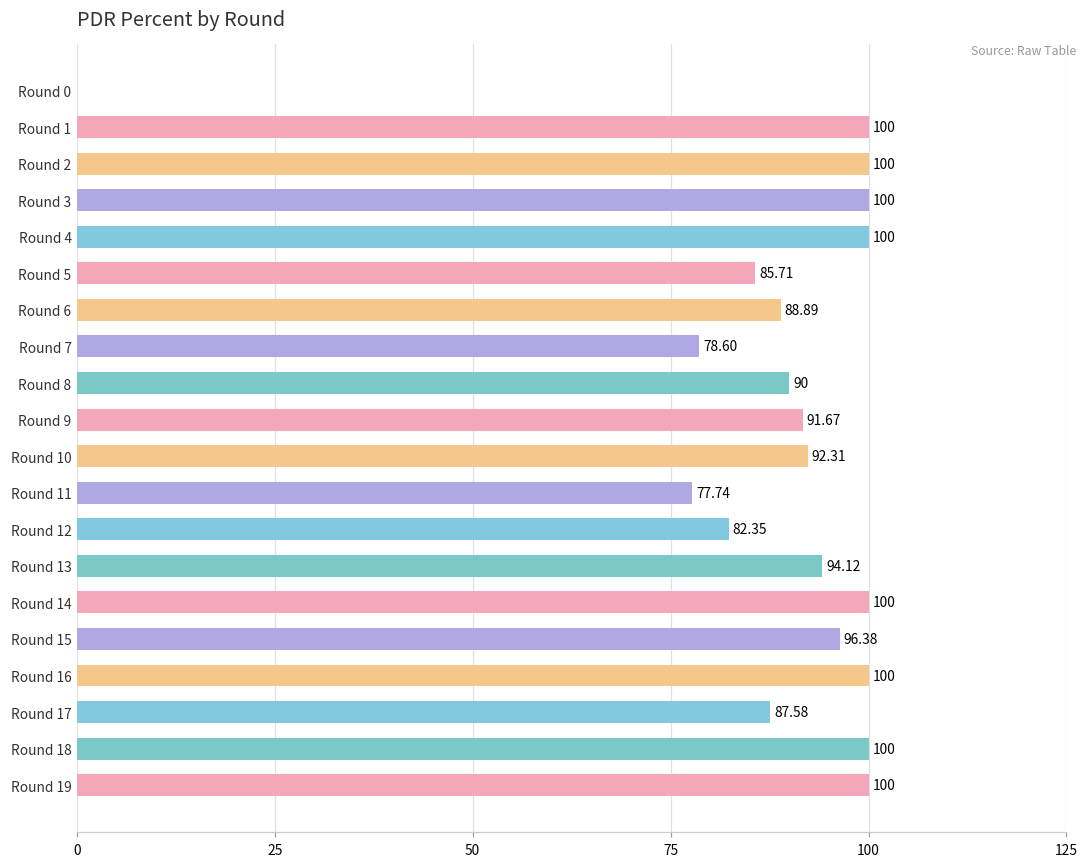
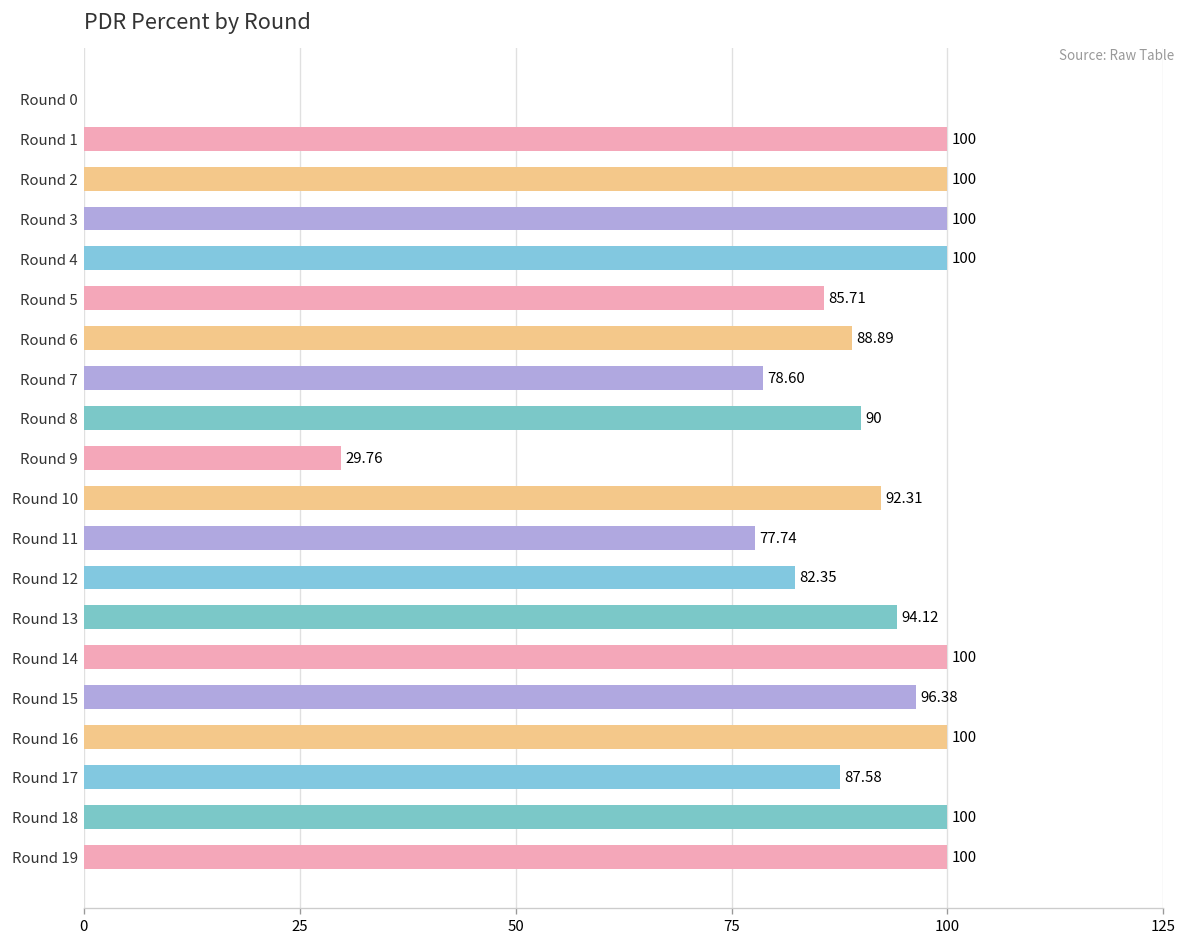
Round 9: 91.67 -> 29.76
